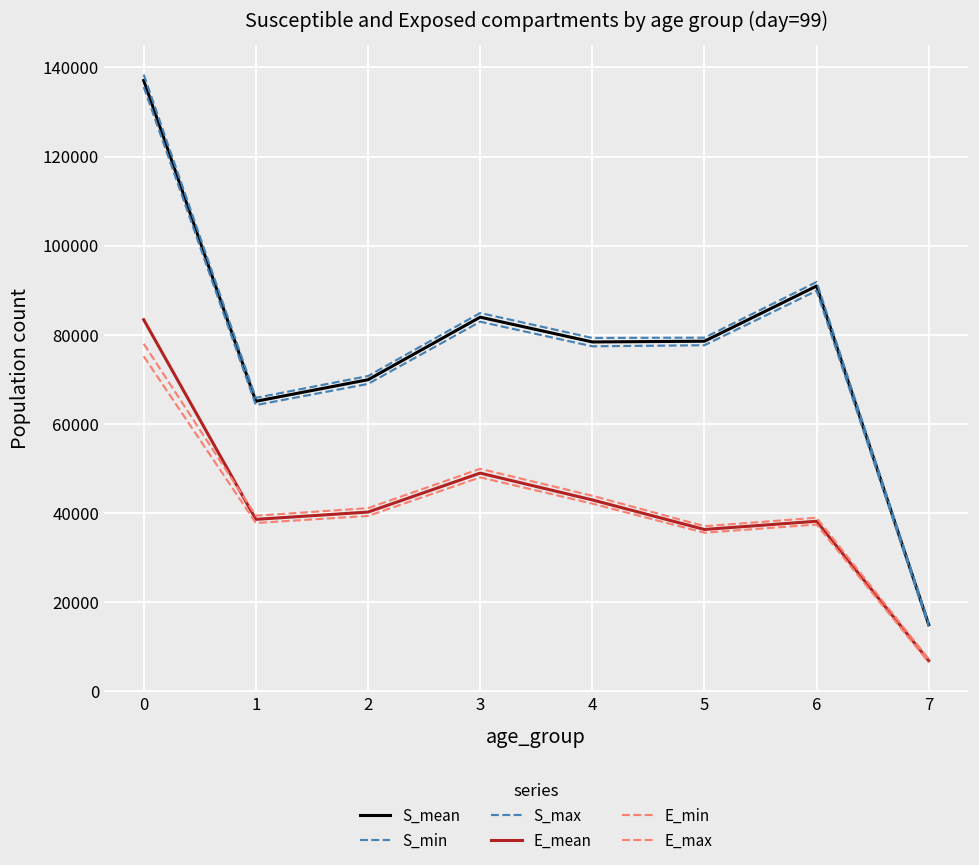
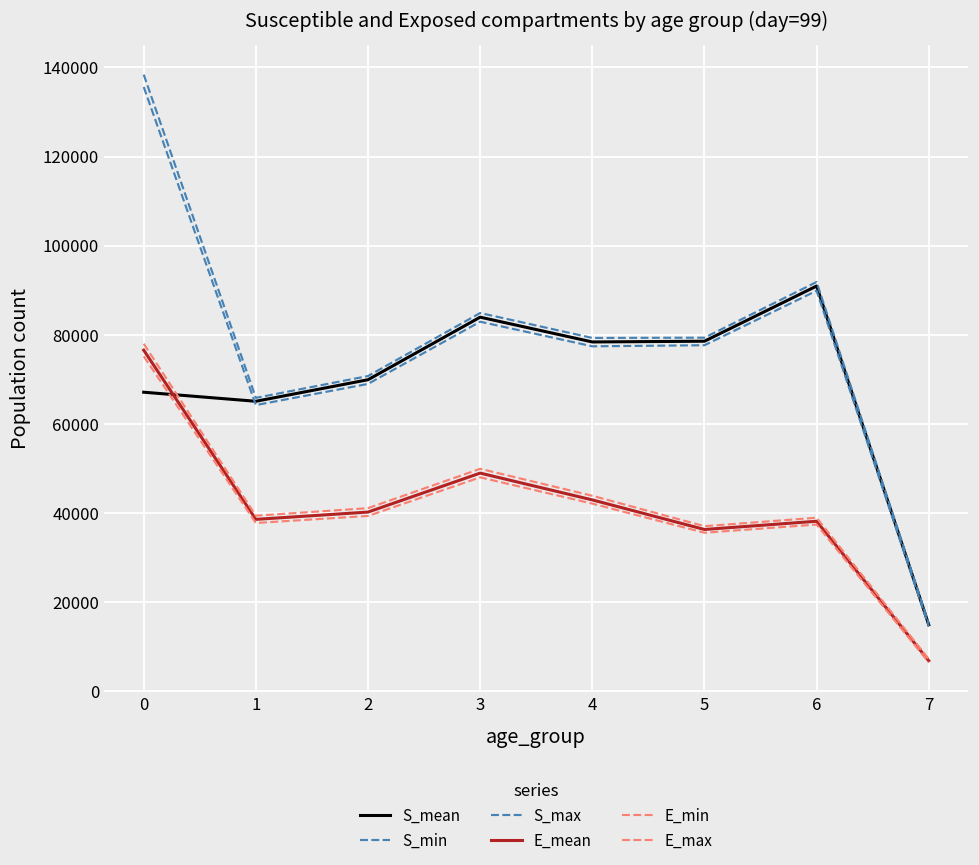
S_mean, 0: 137000 -> 67000
E_mean, 0: 83000 -> 77000
